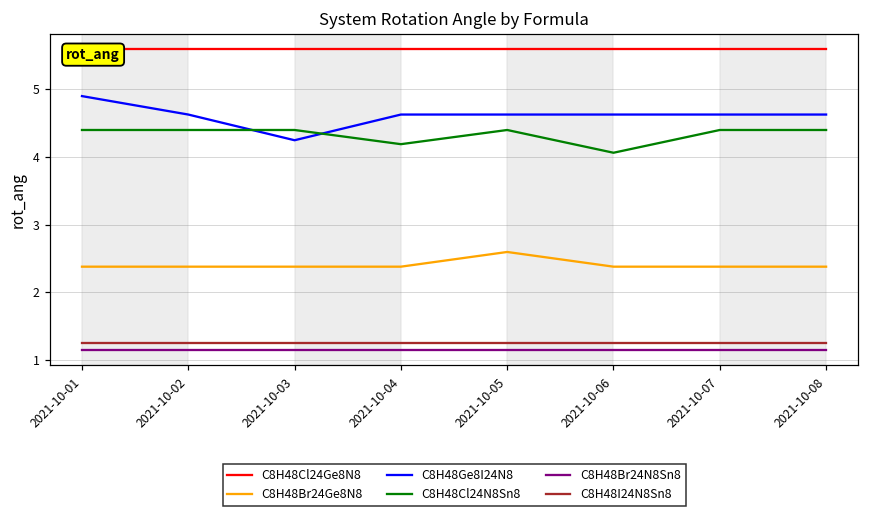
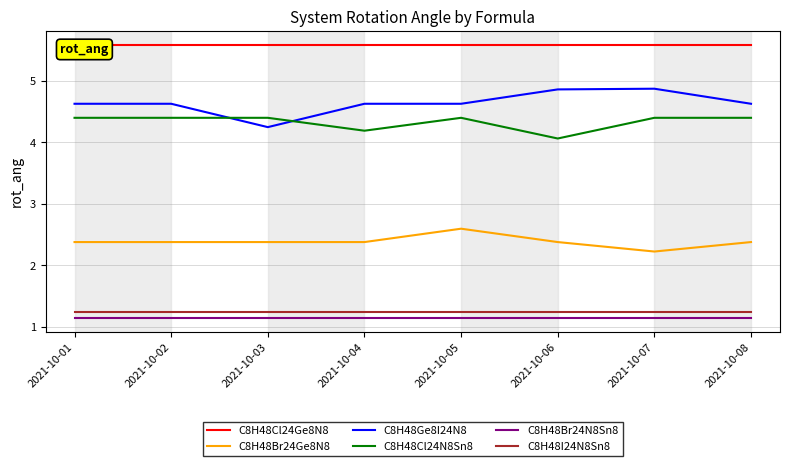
C8H48Ge8I24N8, 2021-10-01: 4.9 -> 4.6
C8H48Ge8I24N8, 2021-10-06: 4.6 -> 4.9
C8H48Br24Ge8N8, 2021-10-07: 2.4 -> 2.2
C8H48Ge8I24N8, 2021-10-07: 4.6 -> 4.9
